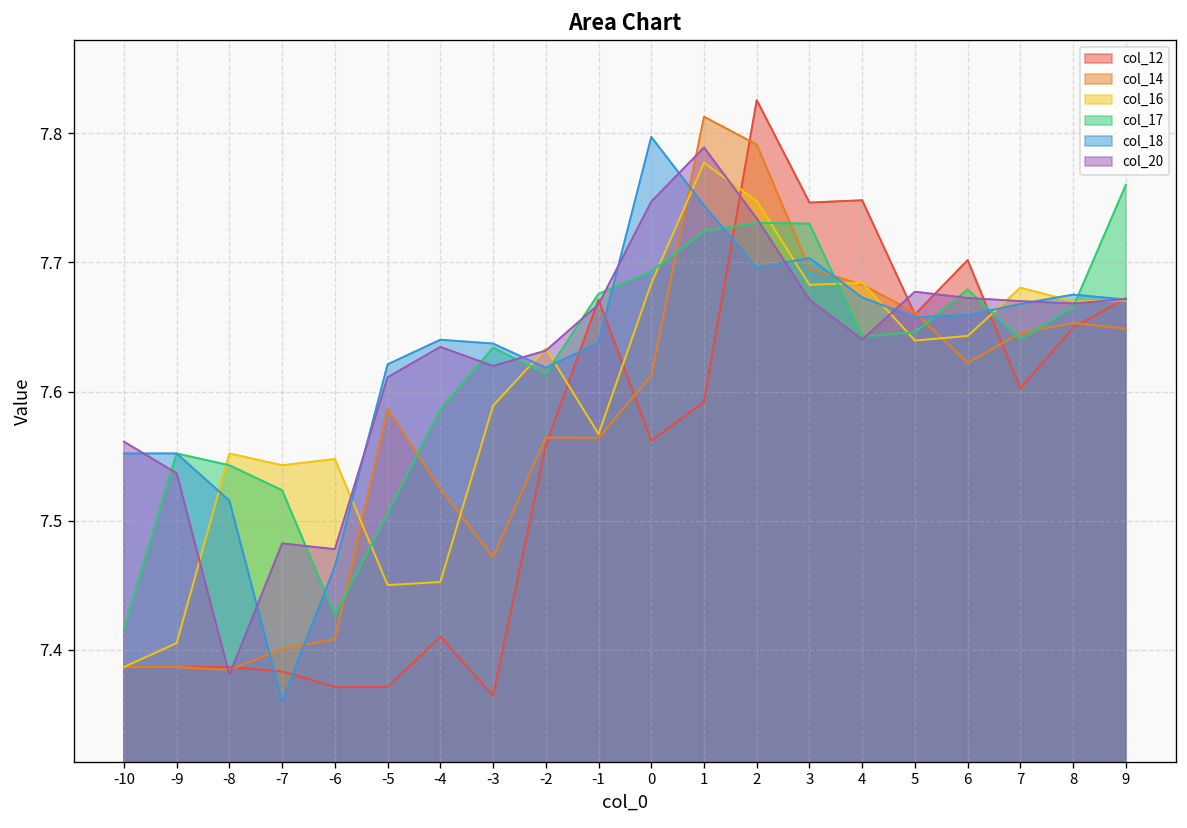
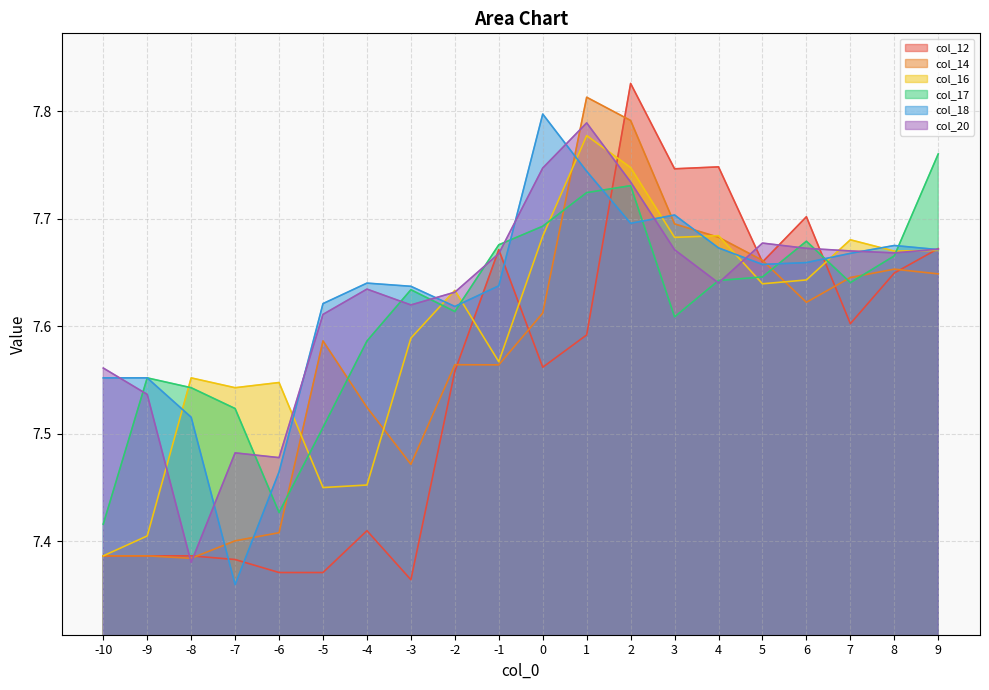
col_17, 3: 7.730 -> 7.609
